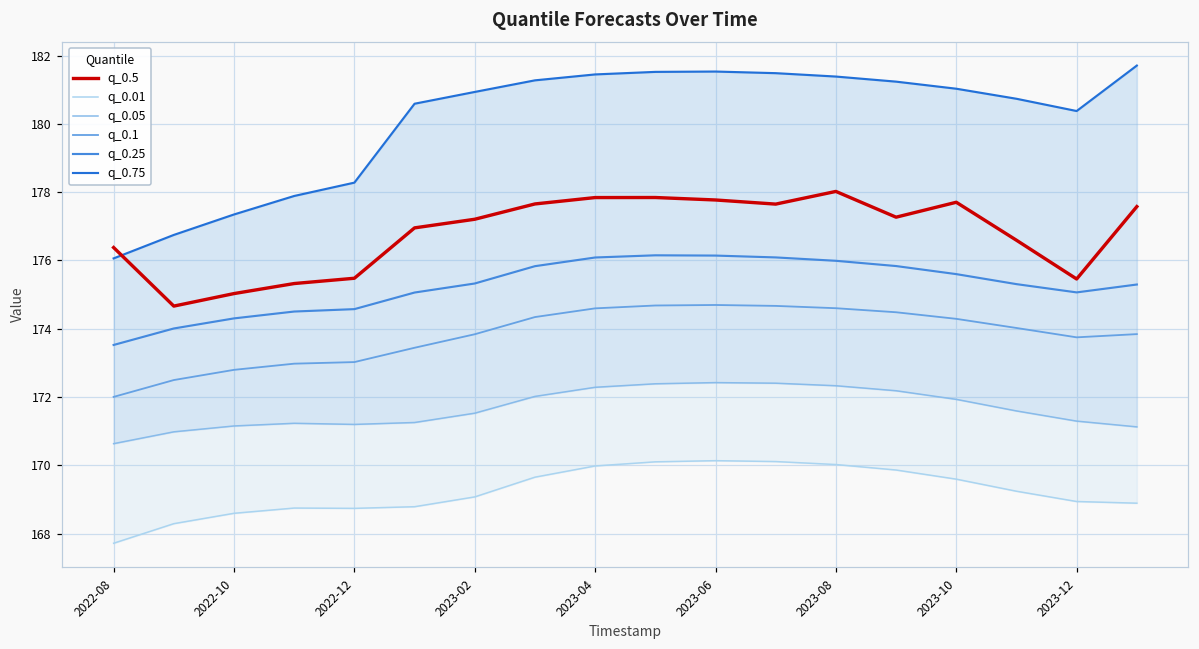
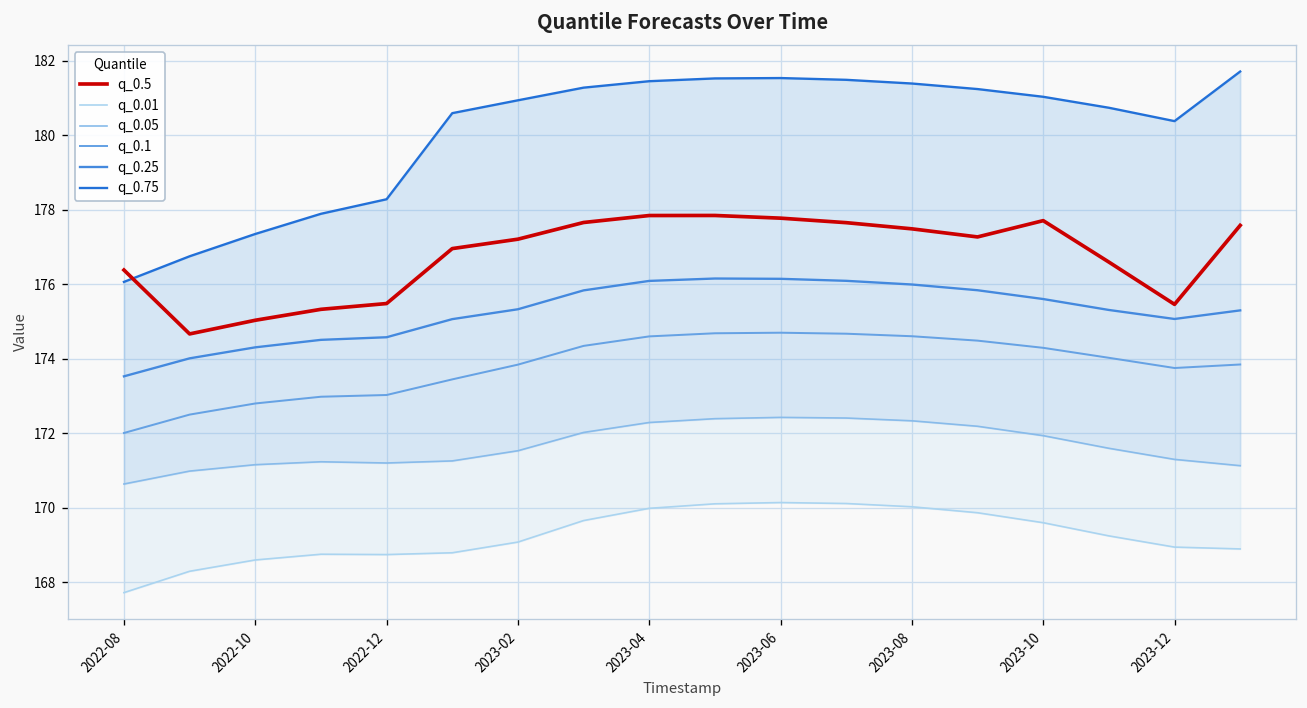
q_0.5, 2023-08: 178.0 -> 177.5
